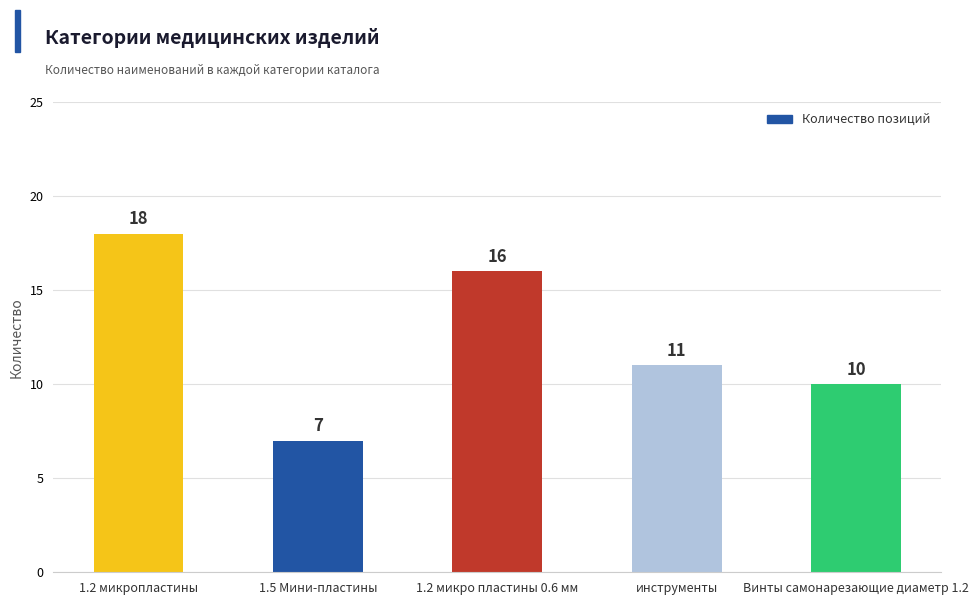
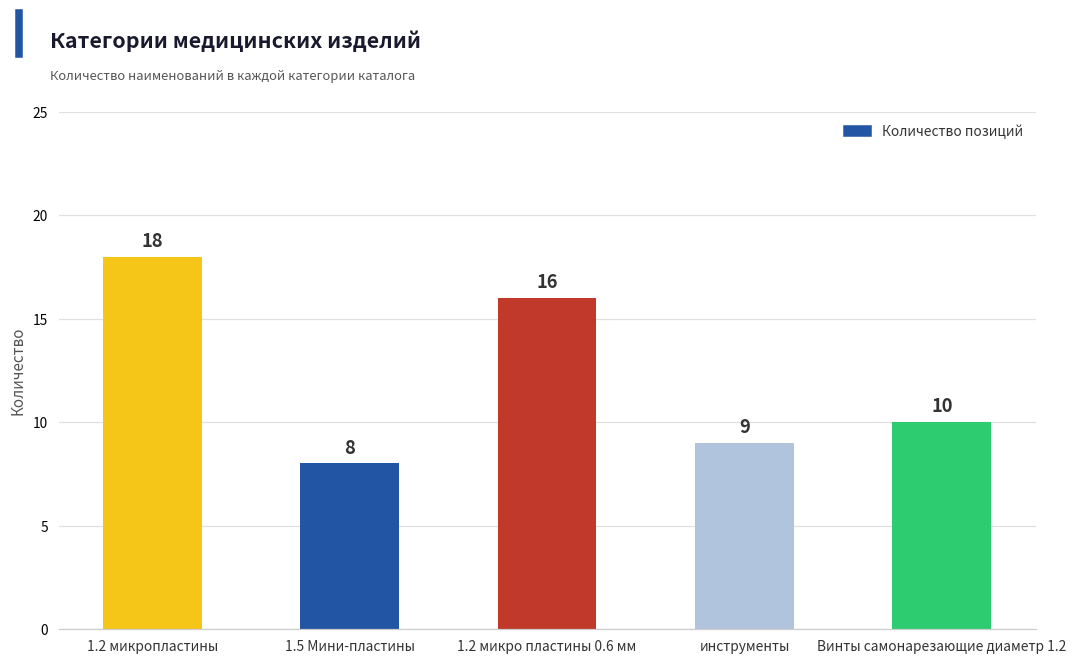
1.5 Мини-пластины: 7 -> 8
инструменты: 11 -> 9
